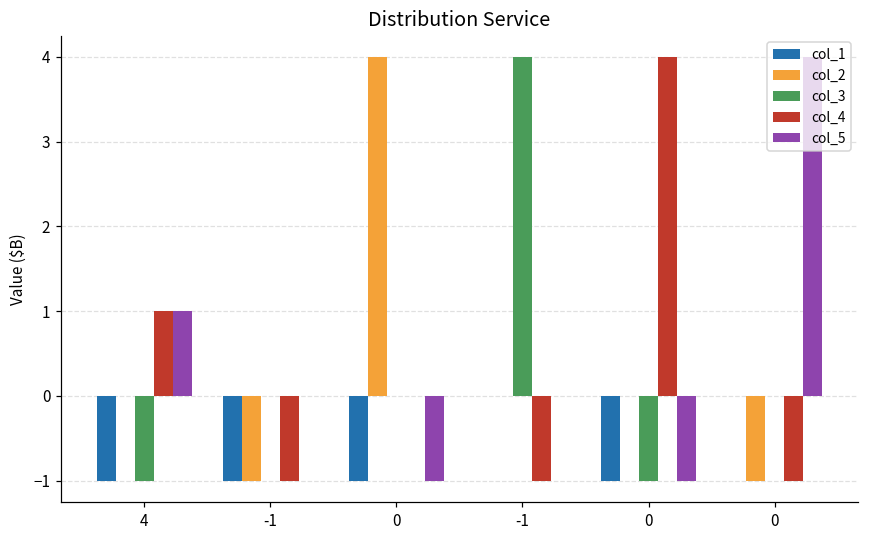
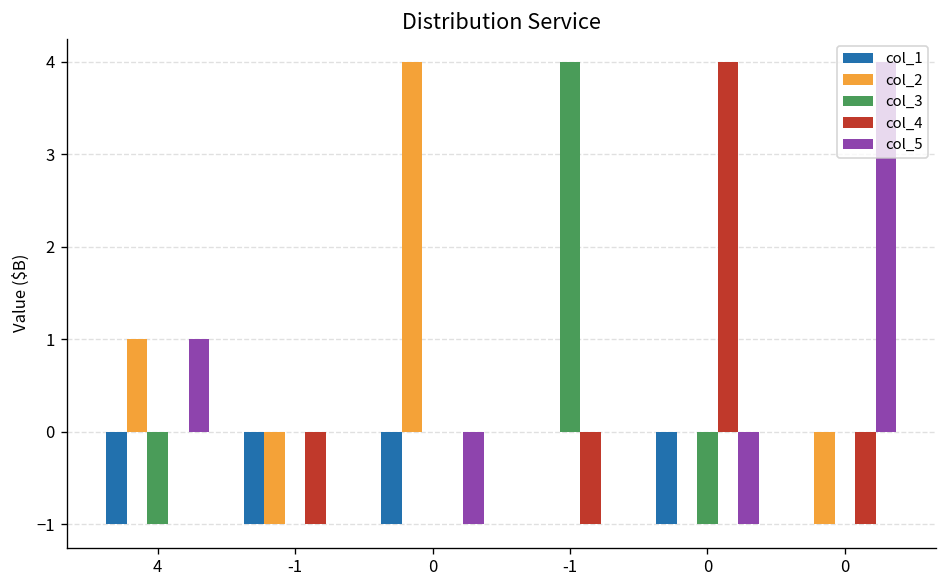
col_2, 4: 0 -> 1
col_4, 4: 1 -> 0
